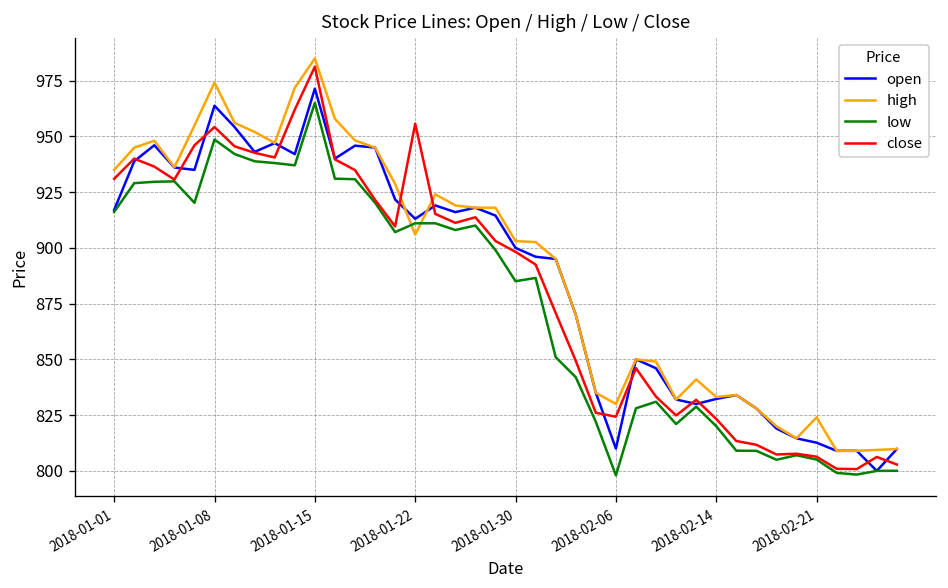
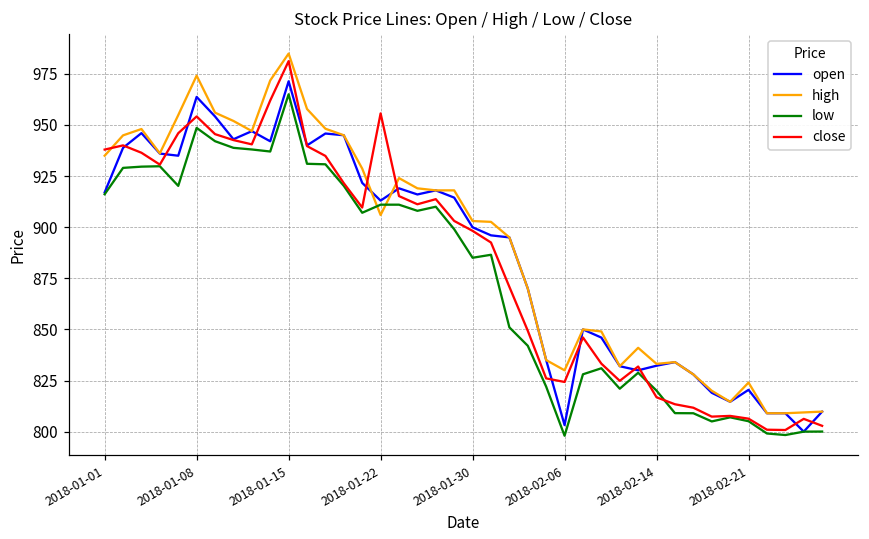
close, 2018-01-01: 931 -> 938
open, 2018-02-06: 810 -> 803
close, 2018-02-14: 823 -> 817
open, 2018-02-21: 813 -> 820
